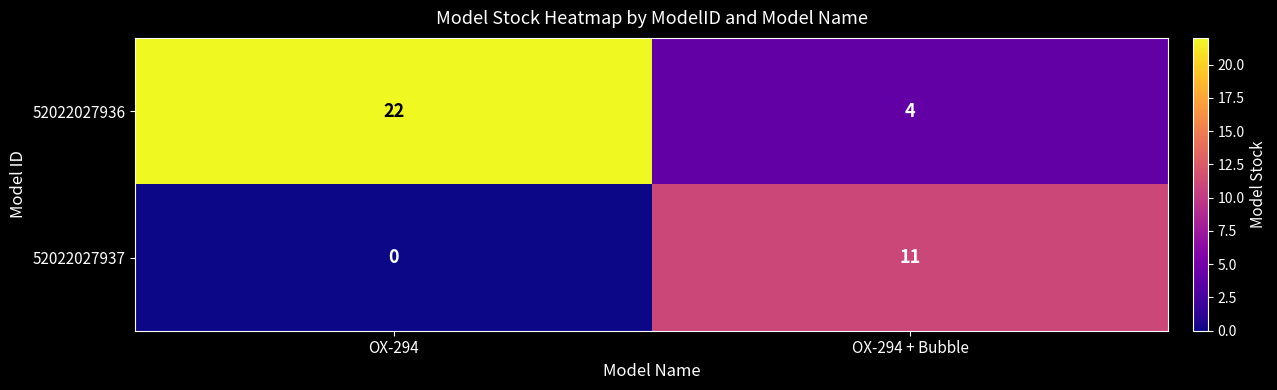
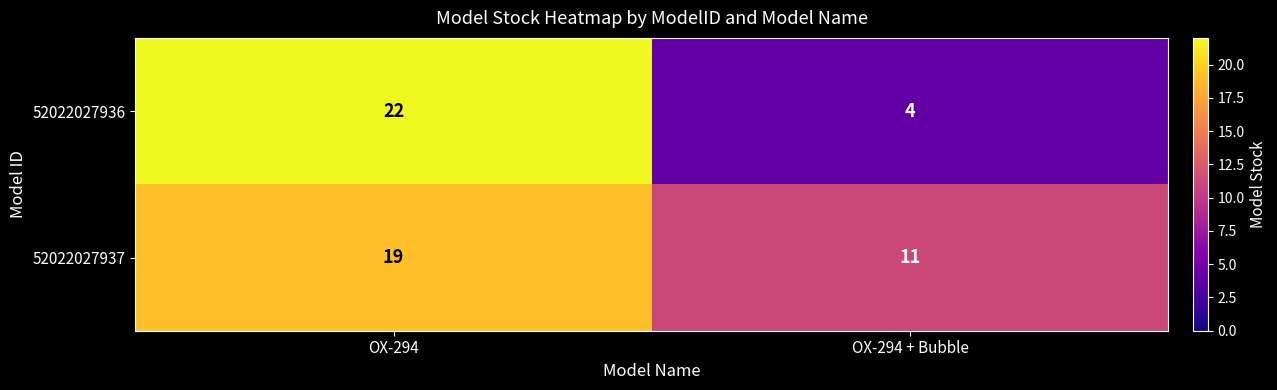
52022027937, OX-294: 0 -> 19
